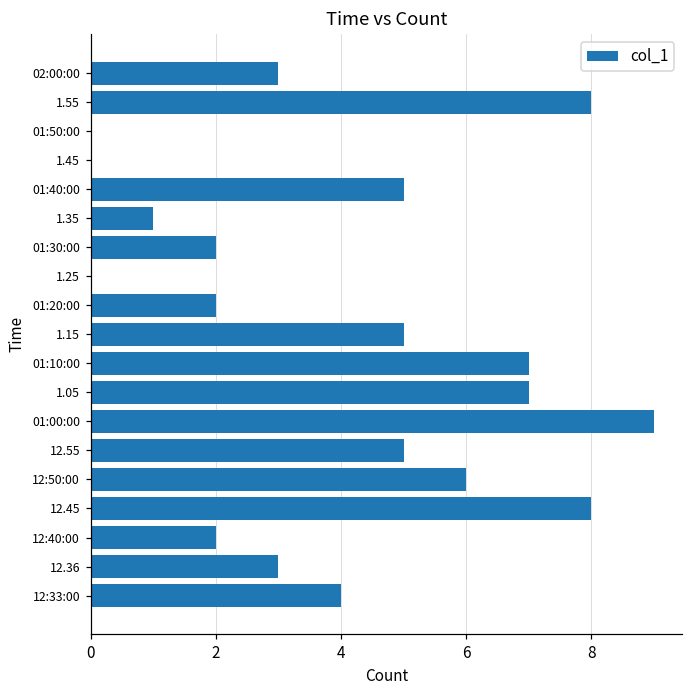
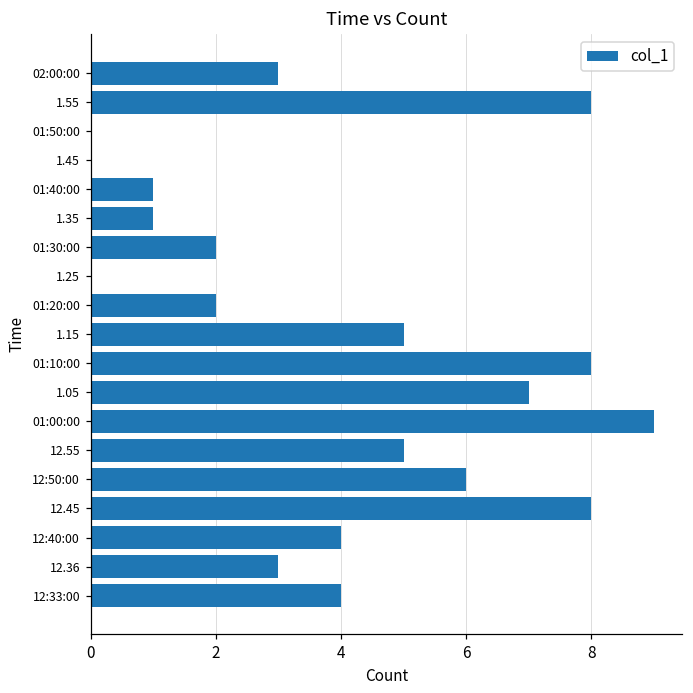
01:40:00: 5 -> 1
01:10:00: 7 -> 8
12:40:00: 2 -> 4
